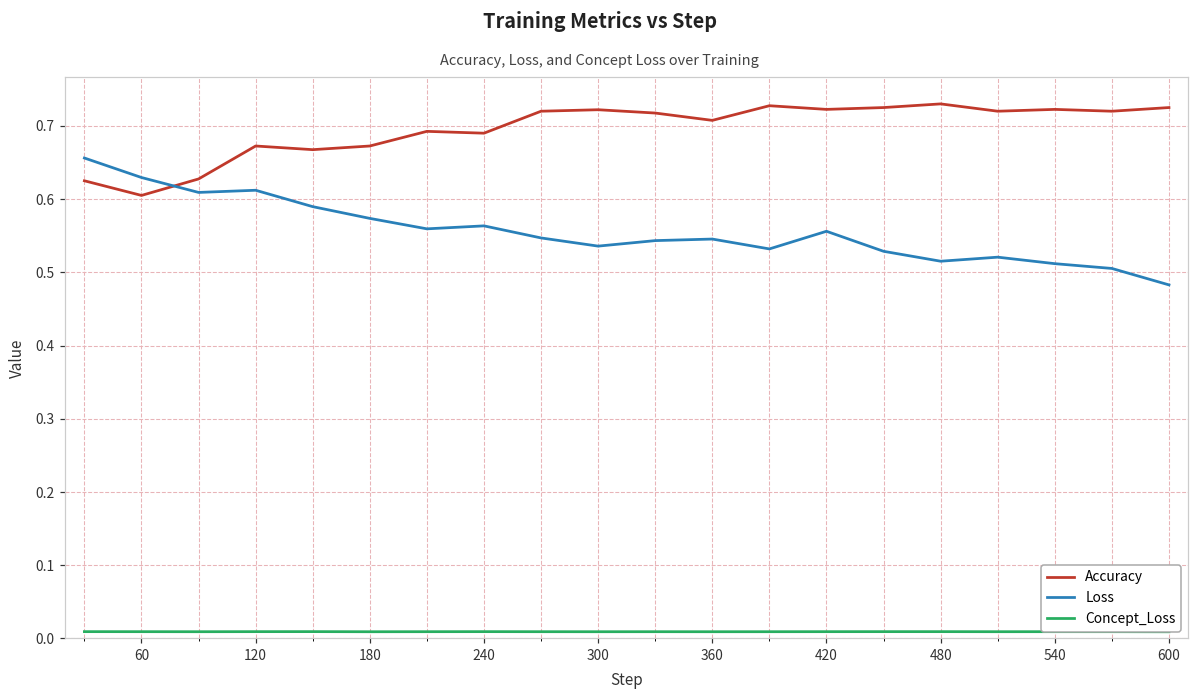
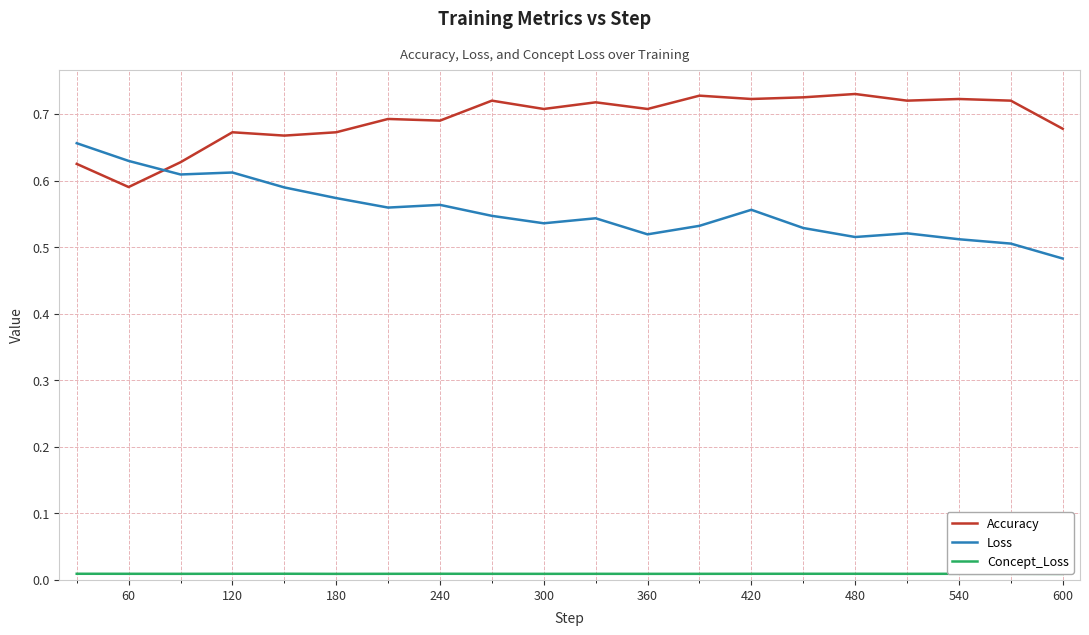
Accuracy, 60: 0.60 -> 0.59
Accuracy, 300: 0.72 -> 0.71
Loss, 360: 0.55 -> 0.52
Accuracy, 600: 0.72 -> 0.68
